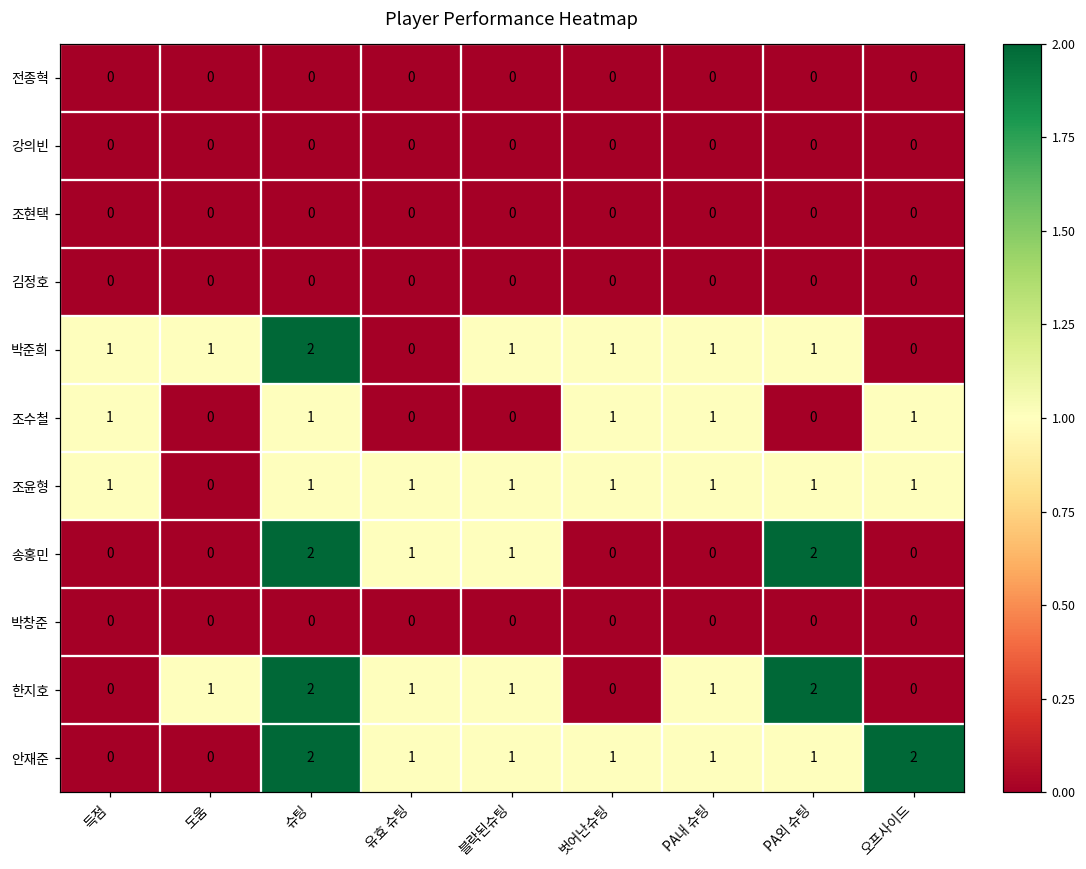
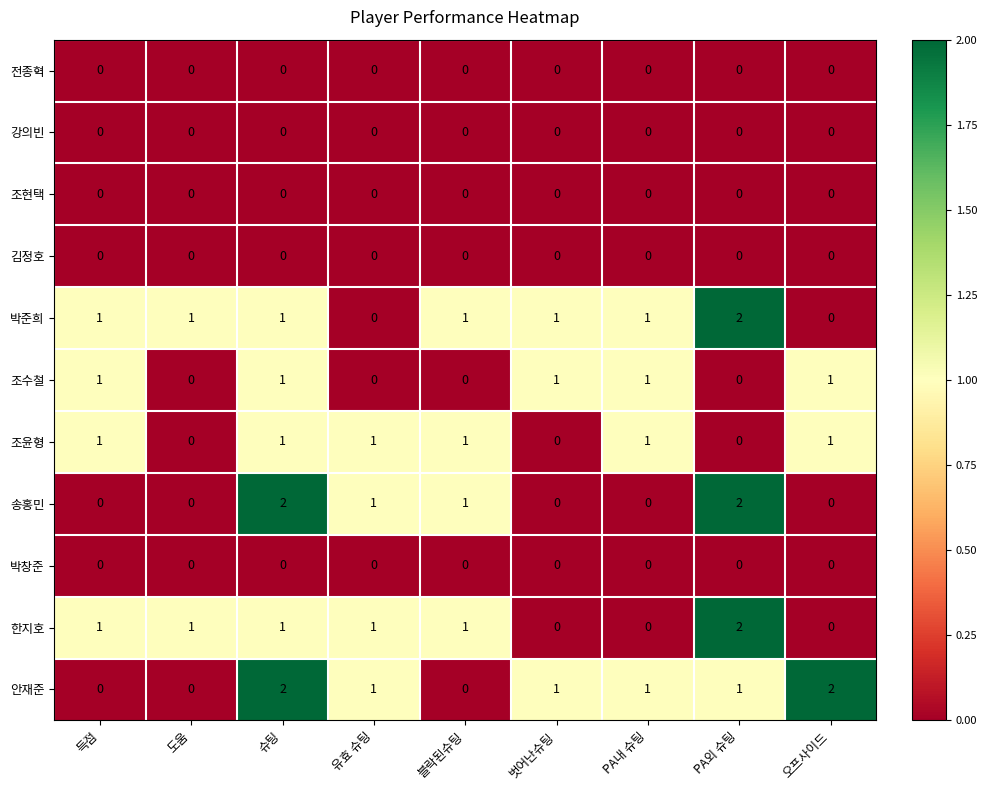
박준희, 슈팅: 2 -> 1
박준희, PA외 슈팅: 1 -> 2
조윤형, 벗어난슈팅: 1 -> 0
조윤형, PA외 슈팅: 1 -> 0
한지호, 득점: 0 -> 1
한지호, 슈팅: 2 -> 1
한지호, PA내 슈팅: 1 -> 0
안재준, 블락된슈팅: 1 -> 0
